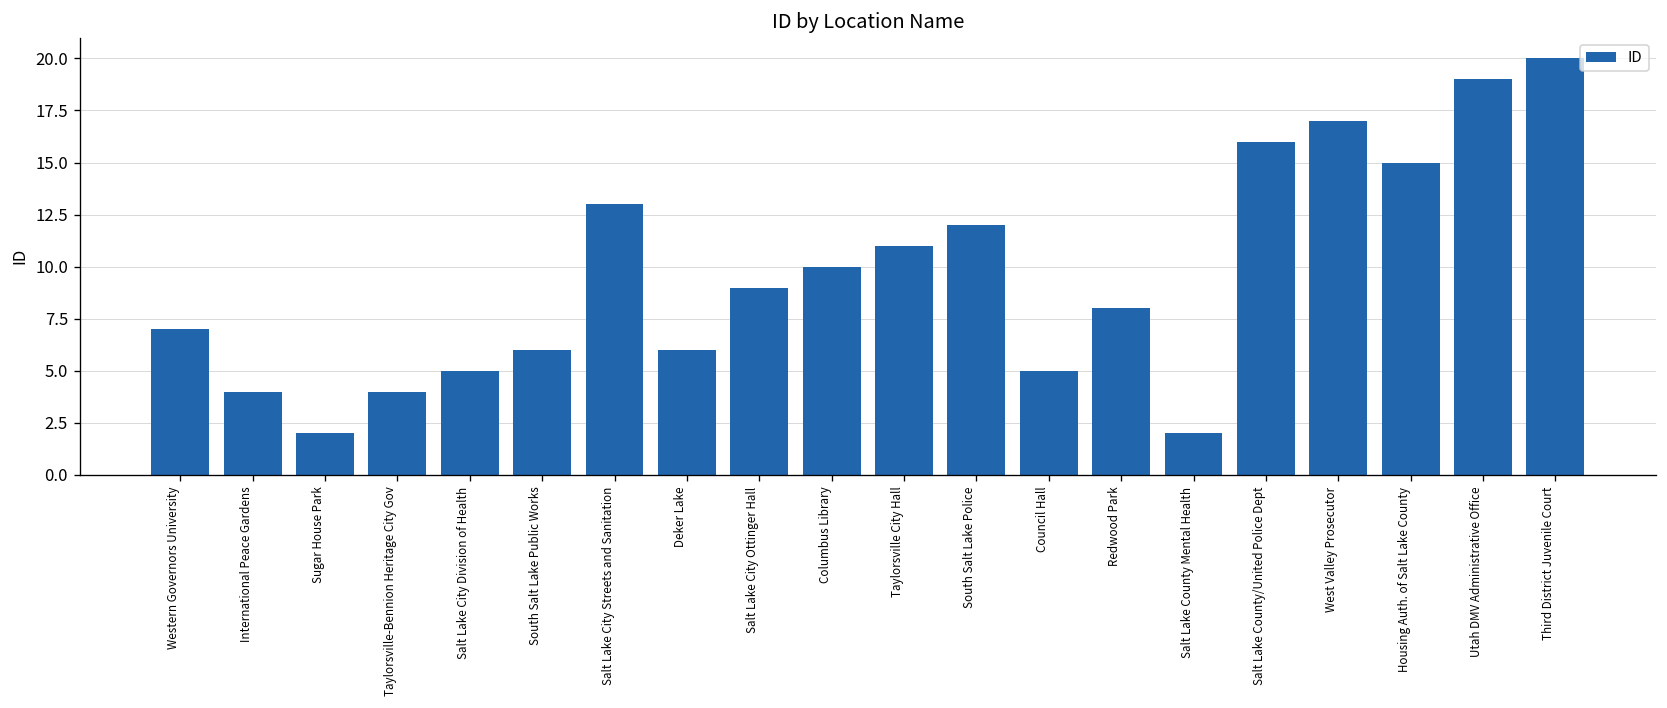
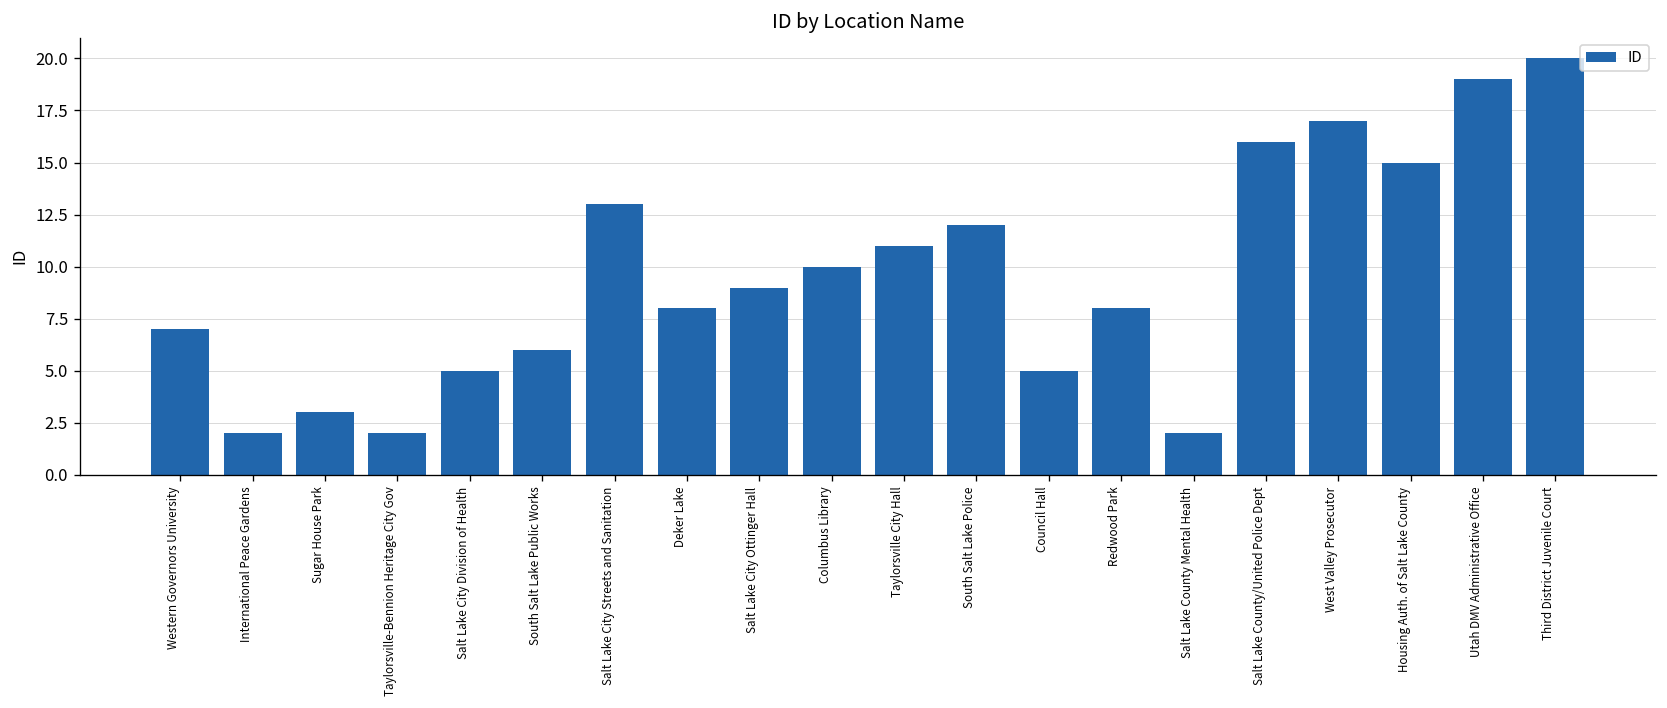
International Peace Gardens: 4 -> 2
Sugar House Park: 2 -> 3
Taylorsville-Bennion Heritage City Gov: 4 -> 2
Deker Lake: 6 -> 8
